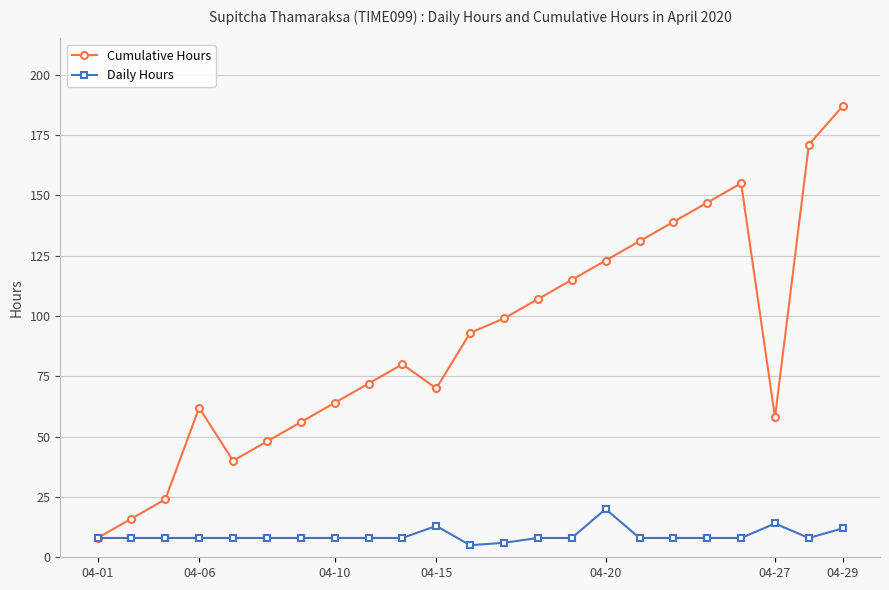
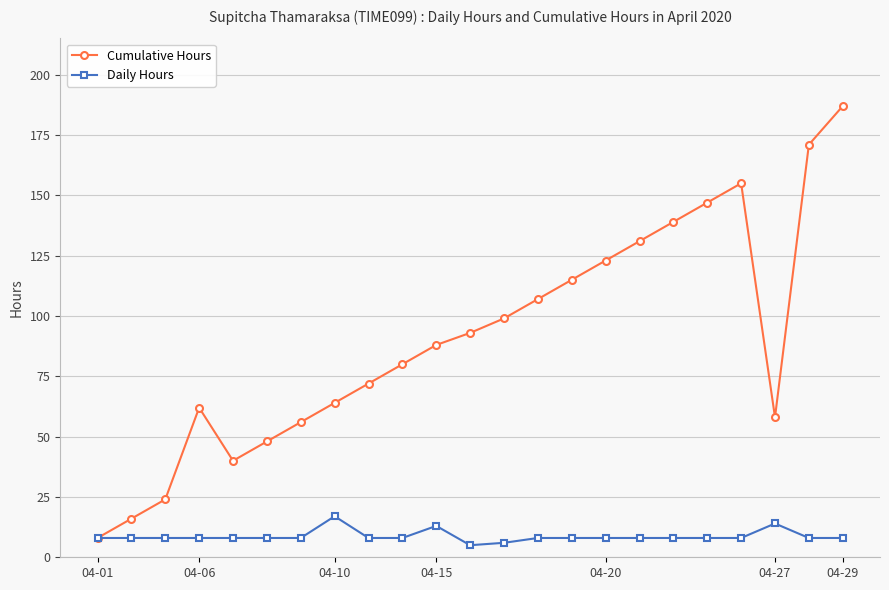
Daily Hours, 04-10: 8 -> 17
Cumulative Hours, 04-15: 70 -> 88
Daily Hours, 04-20: 20 -> 8
Daily Hours, 04-29: 12 -> 8
